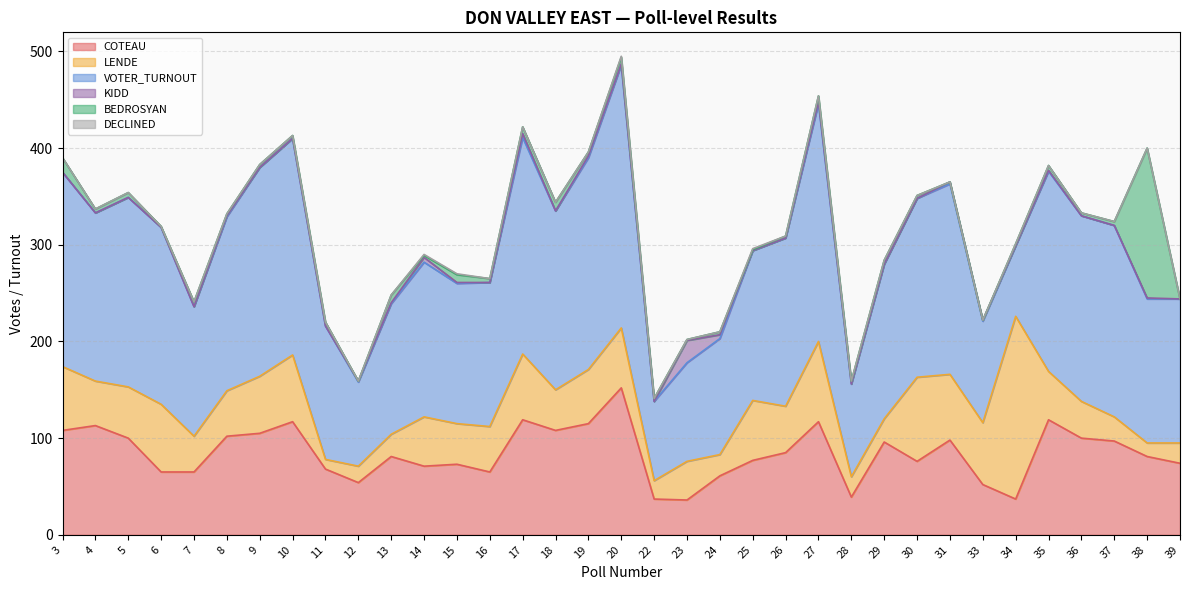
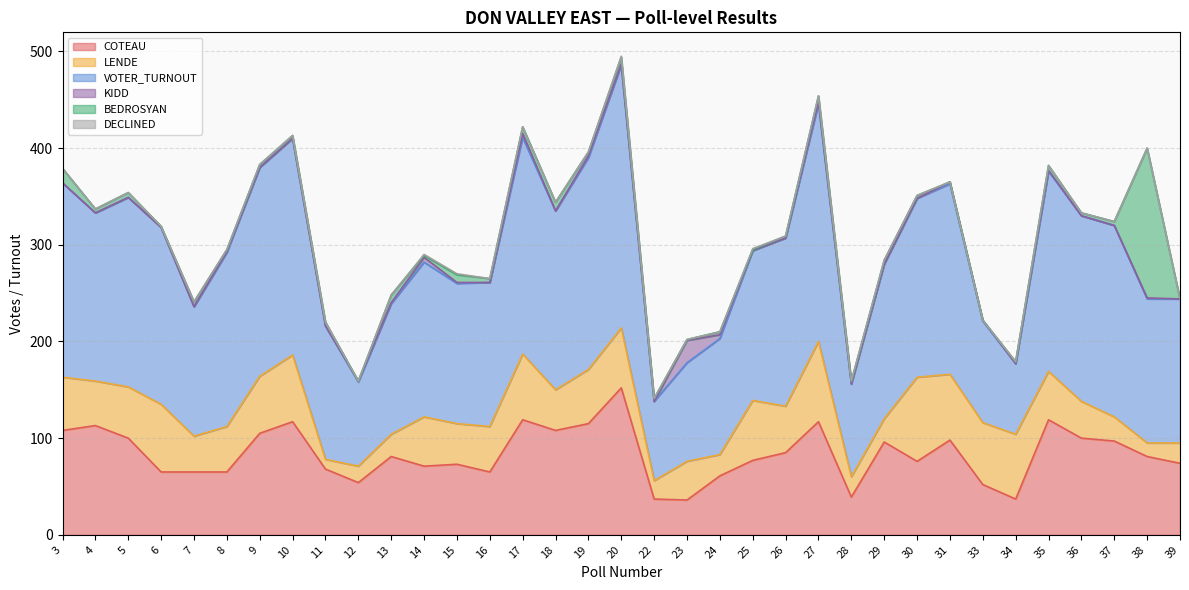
LENDE, 3: 70 -> 60
COTEAU, 8: 100 -> 70
LENDE, 34: 190 -> 70
